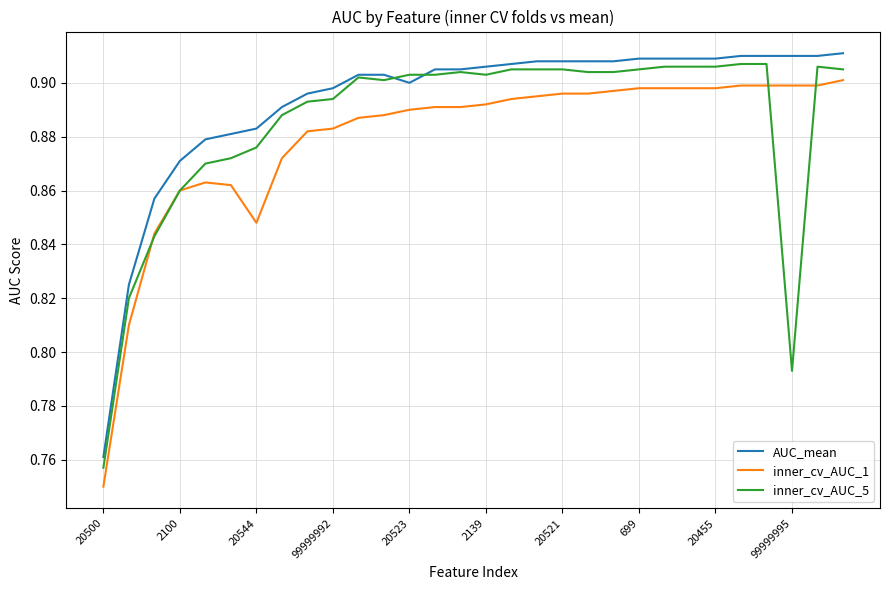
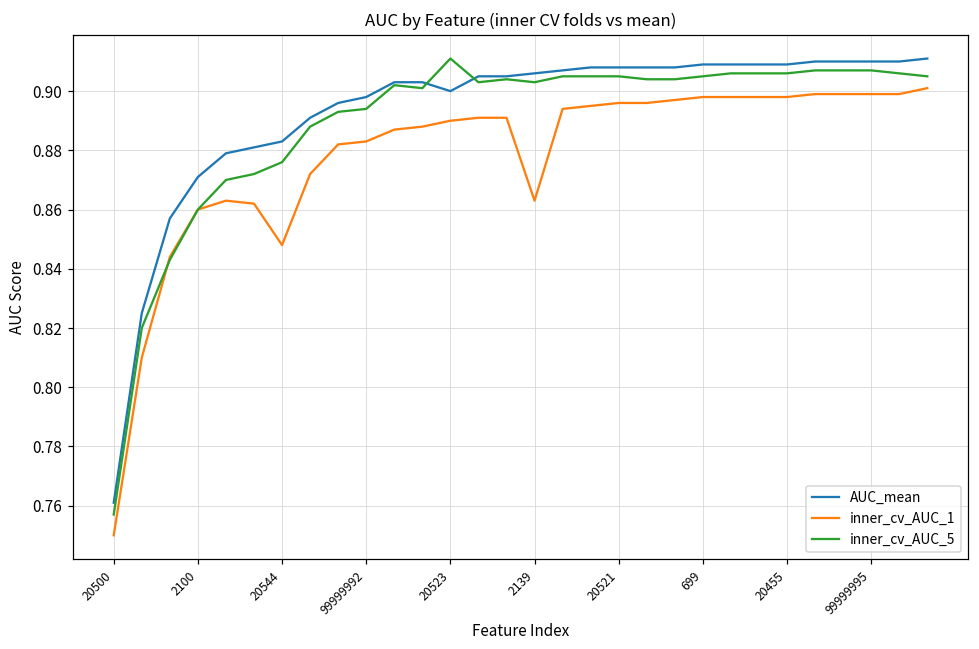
inner_cv_AUC_5, 20523: 0.903 -> 0.911
inner_cv_AUC_1, 2139: 0.892 -> 0.863
inner_cv_AUC_5, 99999995: 0.793 -> 0.907
